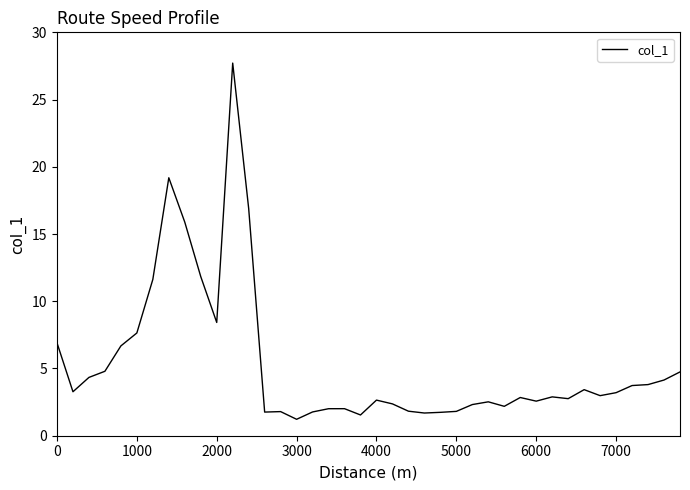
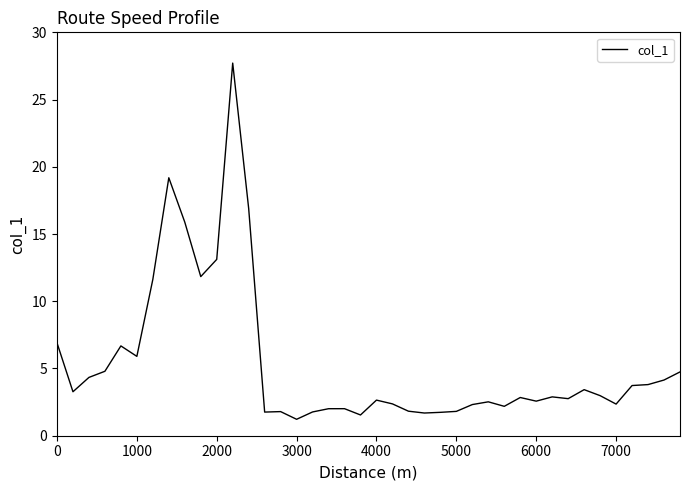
1000: 7.6 -> 5.9
2000: 8.4 -> 13.1
7000: 3.2 -> 2.4
